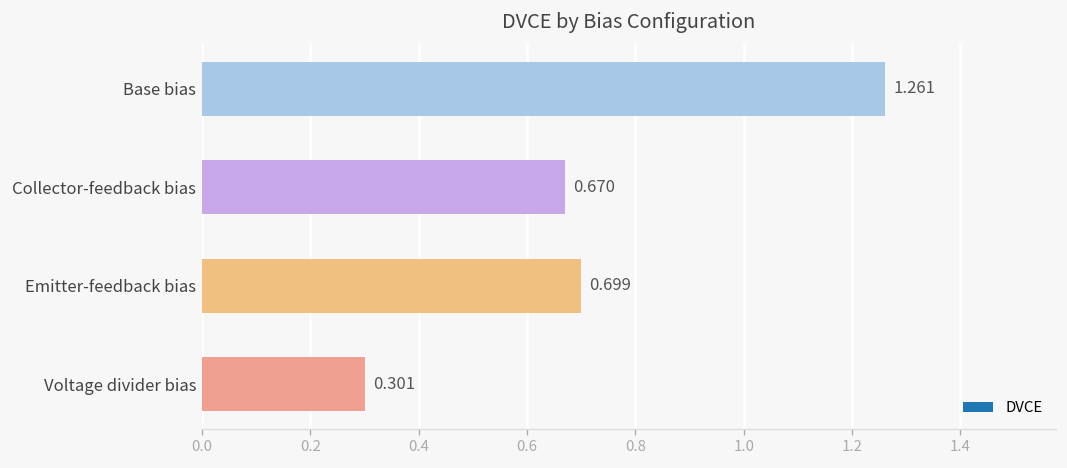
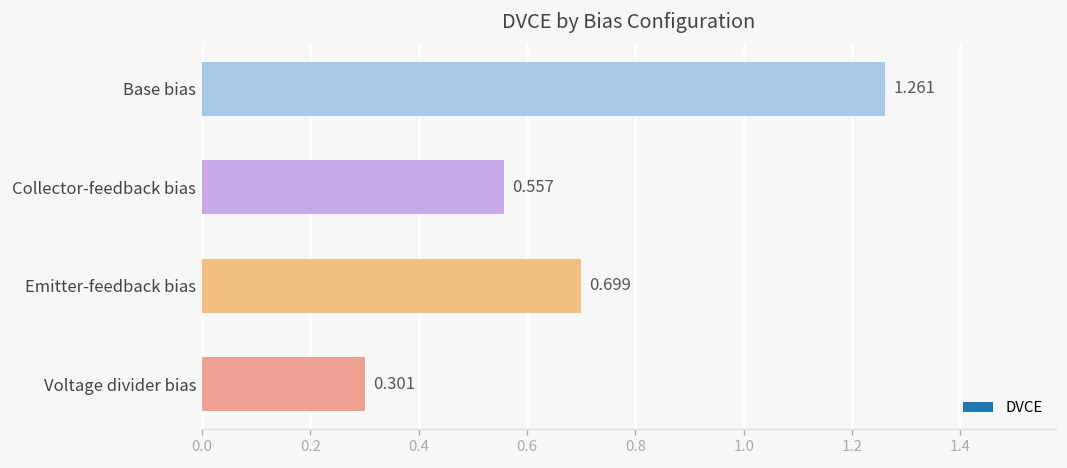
Collector-feedback bias: 0.670 -> 0.557
